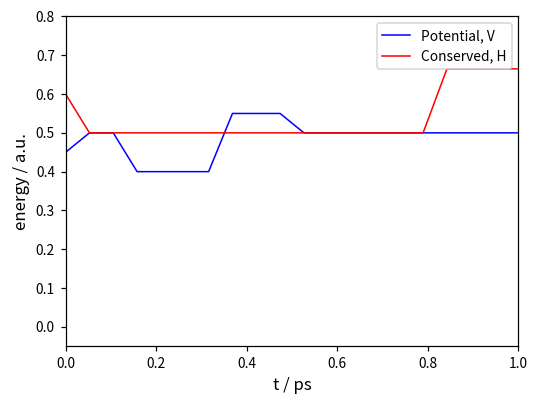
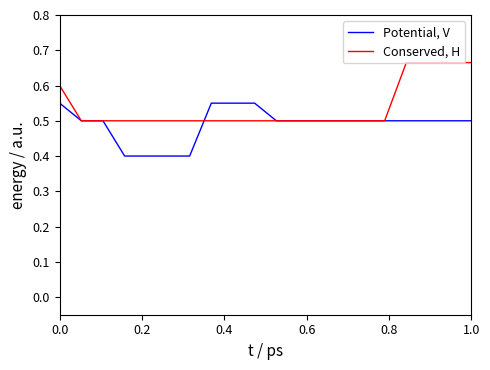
Potential, V, 0.0: 0.45 -> 0.55
